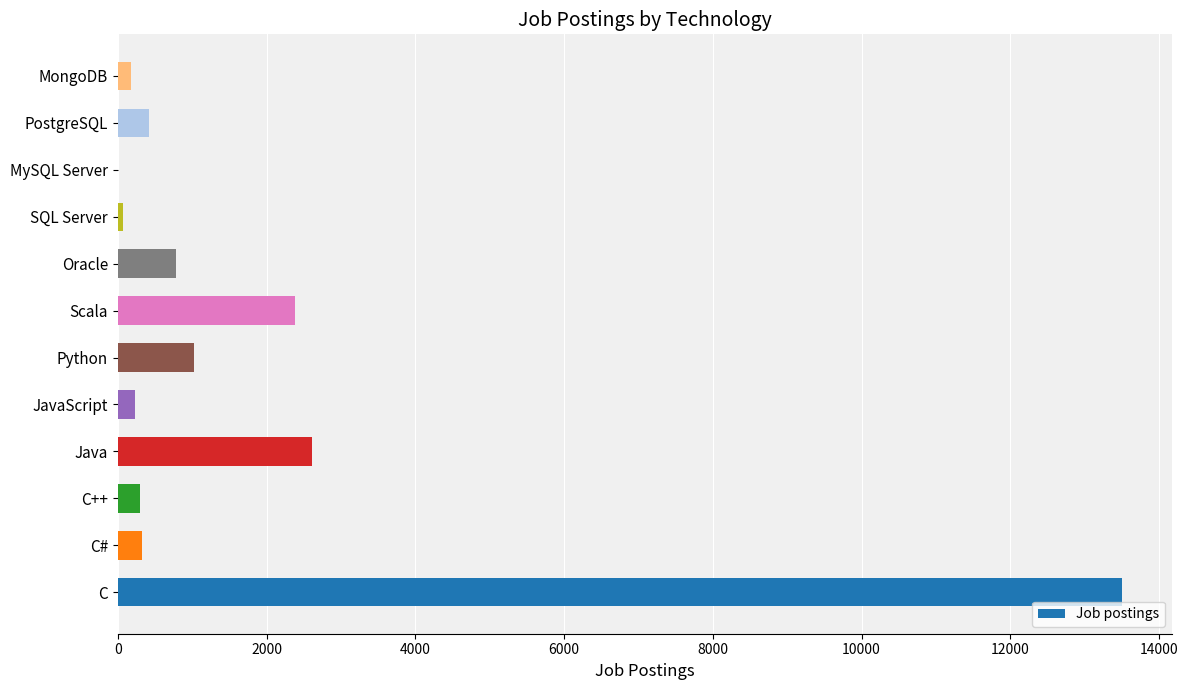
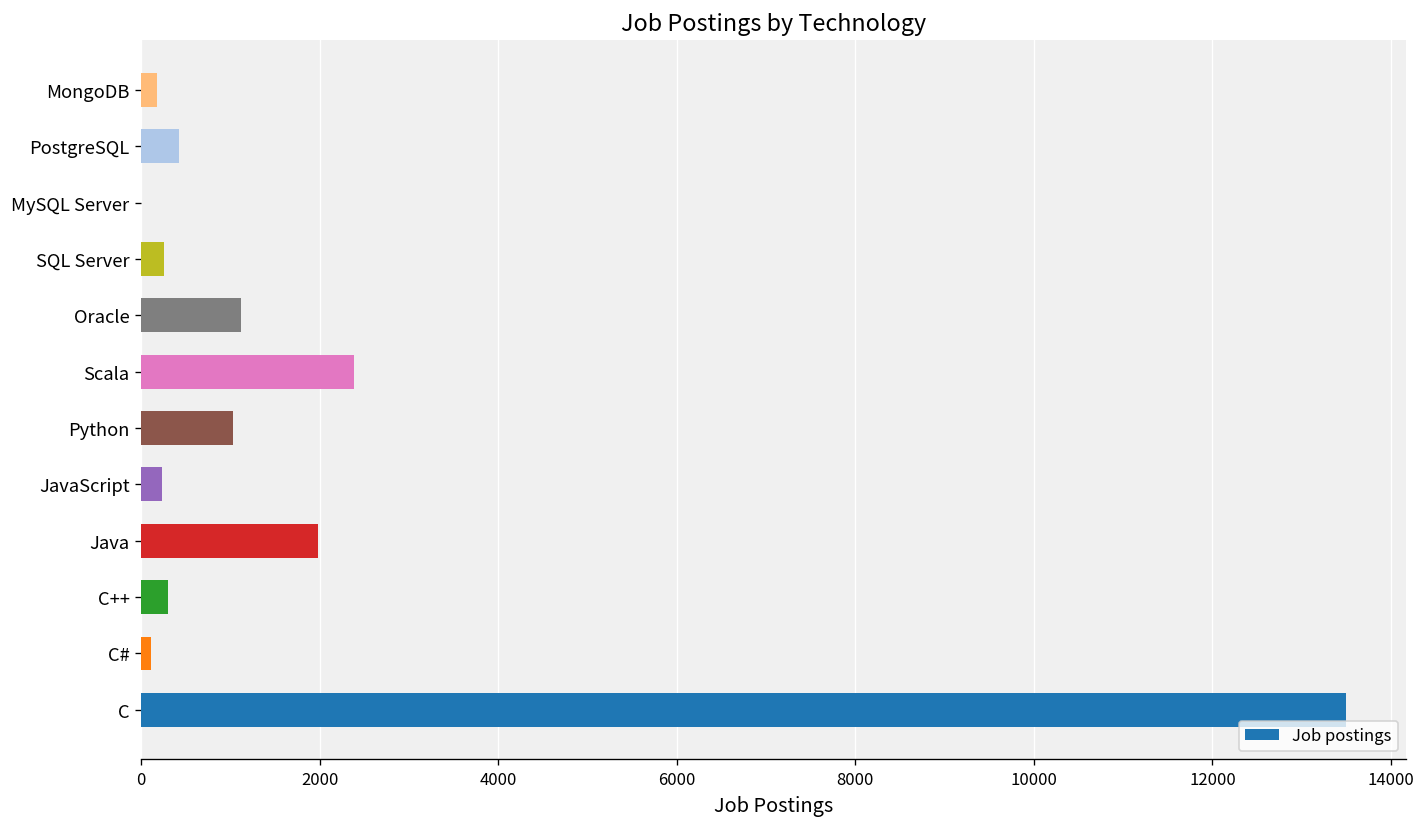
SQL Server: 100 -> 300
Oracle: 800 -> 1100
Java: 2600 -> 2000
C#: 300 -> 100
